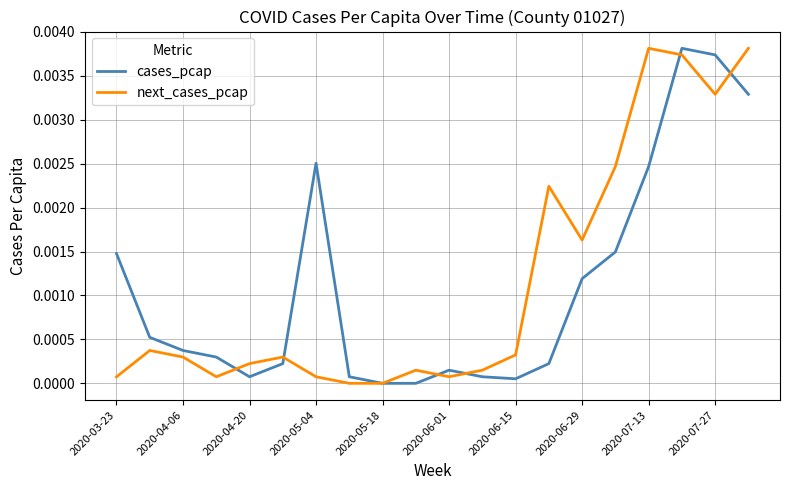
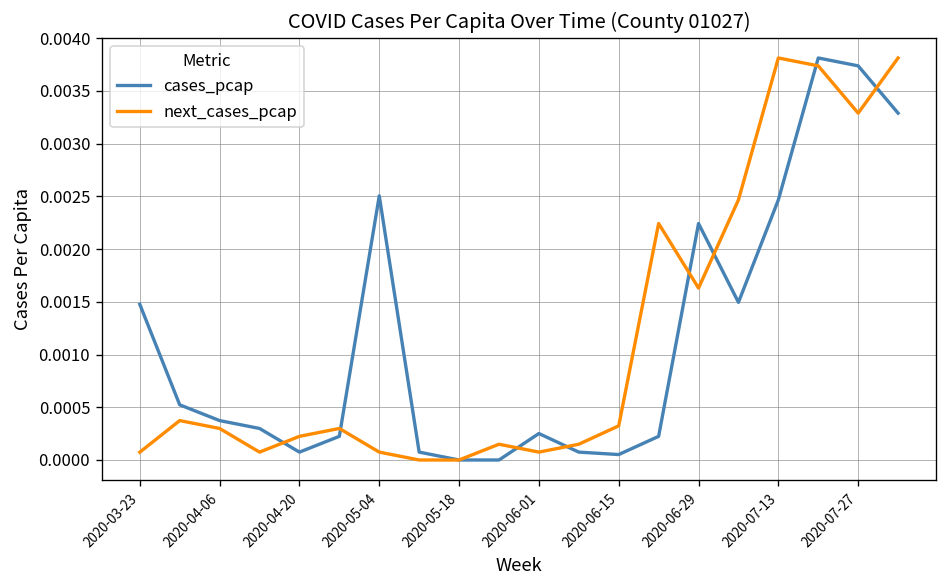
cases_pcap, 2020-06-01: 0.0001 -> 0.0003
cases_pcap, 2020-06-29: 0.0012 -> 0.0022
